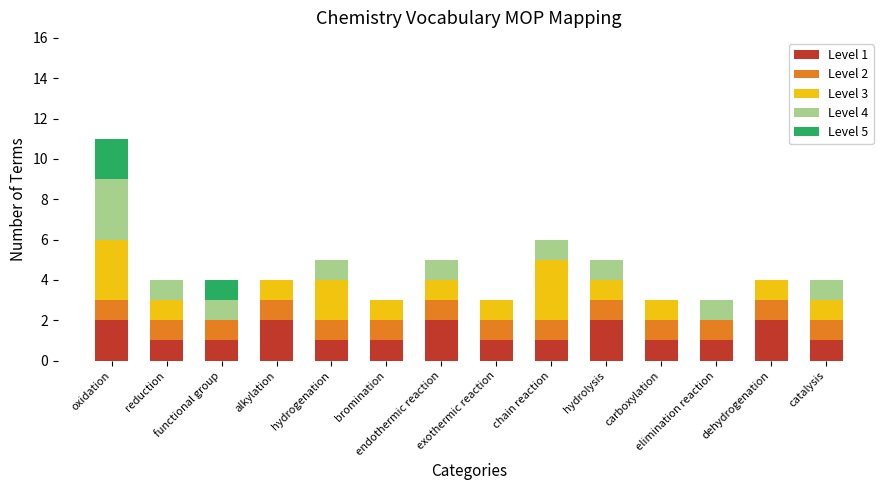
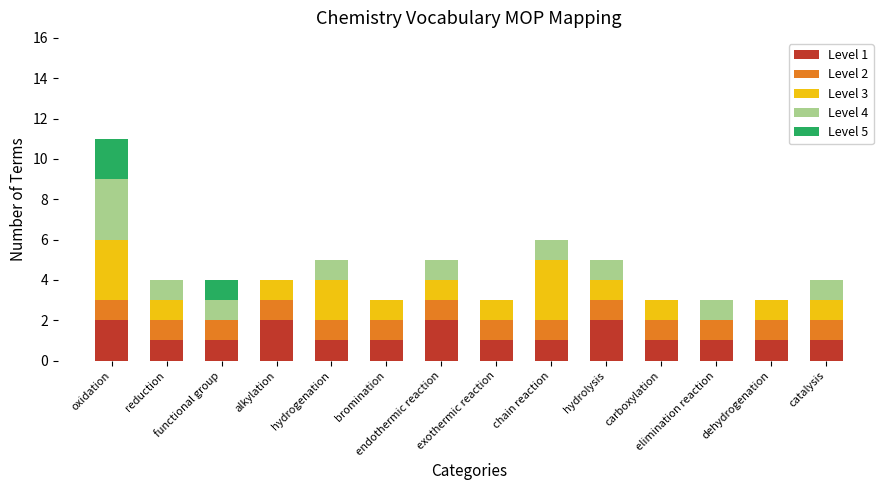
Level 1, dehydrogenation: 2 -> 1
